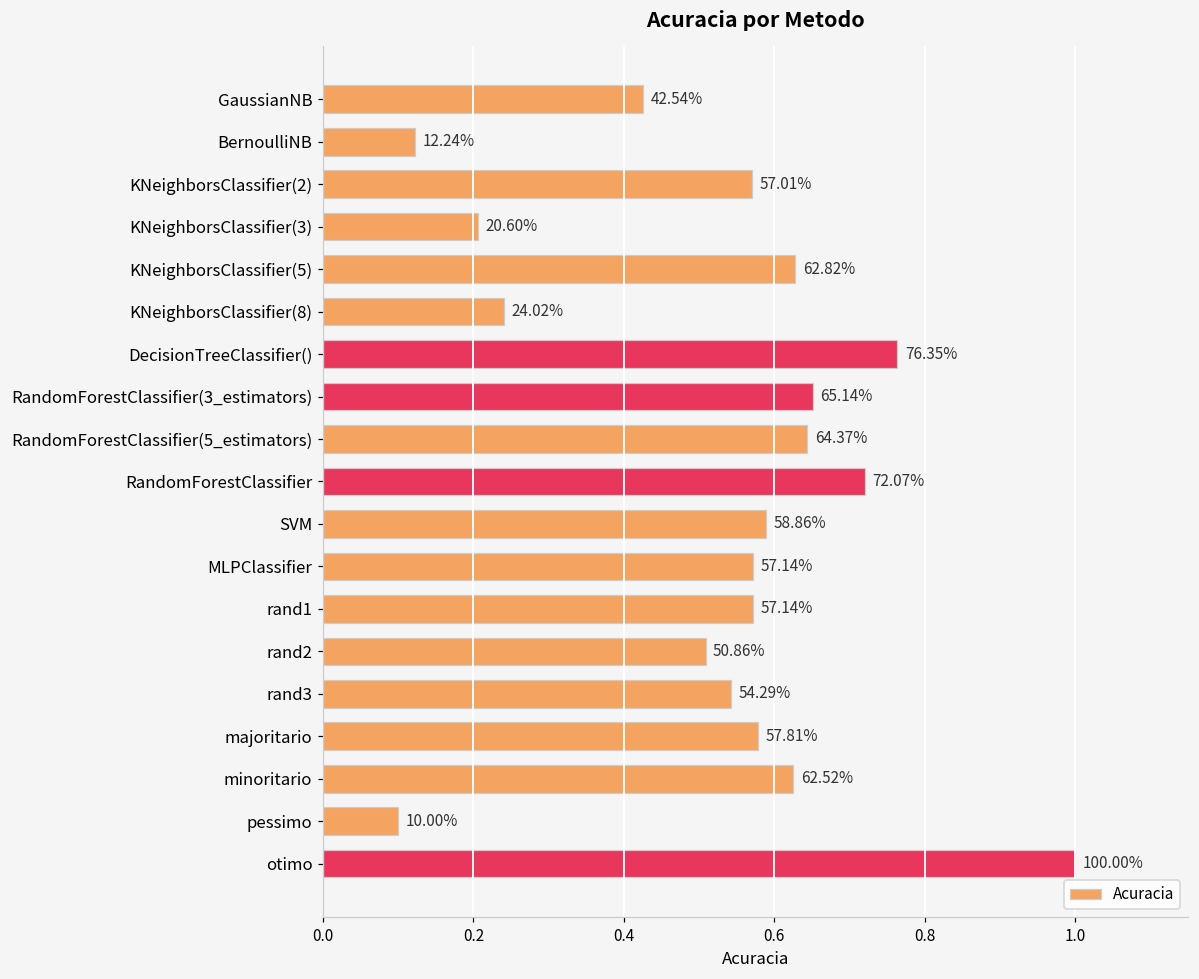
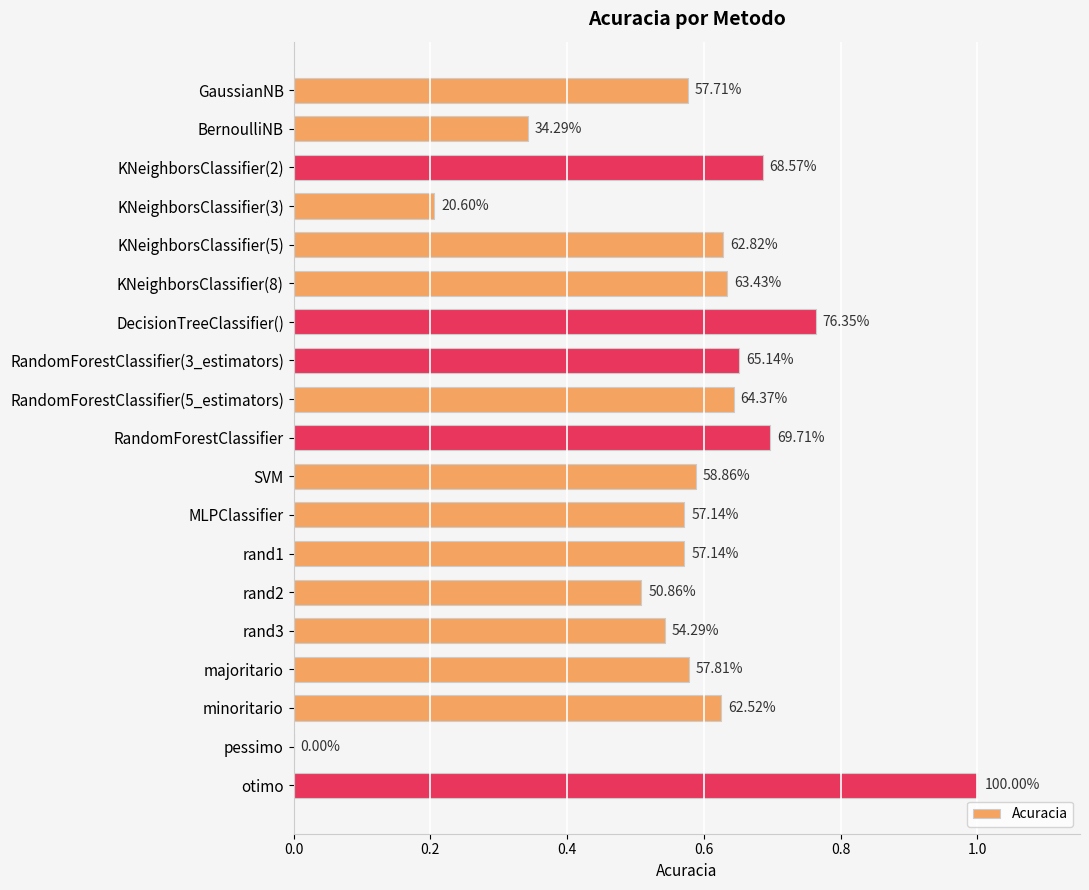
GaussianNB: 42.54% -> 57.71%
BernoulliNB: 12.24% -> 34.29%
KNeighborsClassifier(2): 57.01% -> 68.57%
KNeighborsClassifier(8): 24.02% -> 63.43%
RandomForestClassifier: 72.07% -> 69.71%
pessimo: 10.00% -> 0.00%
